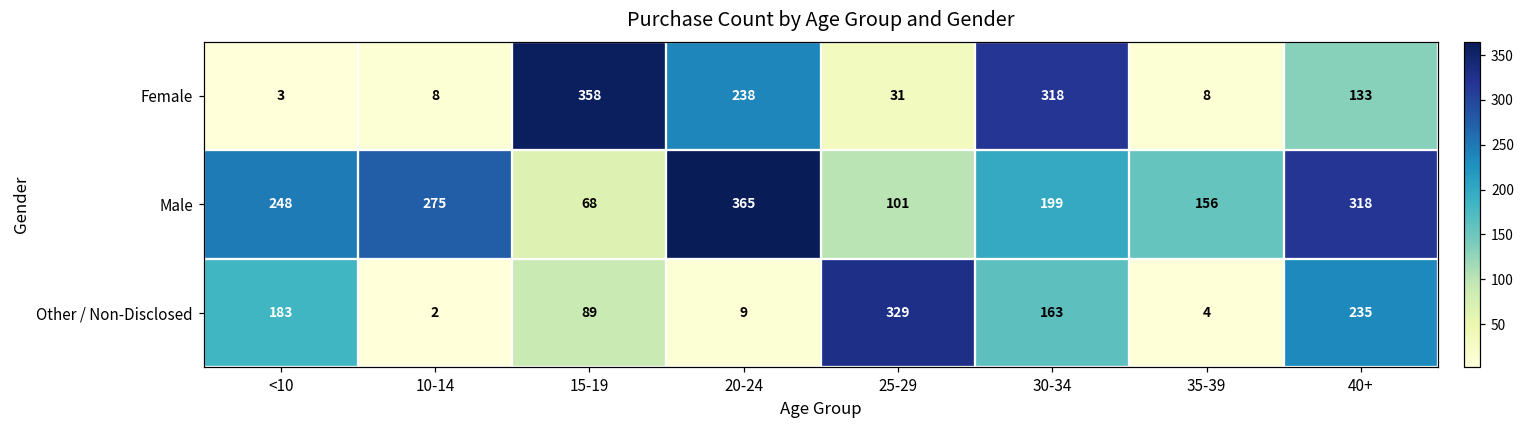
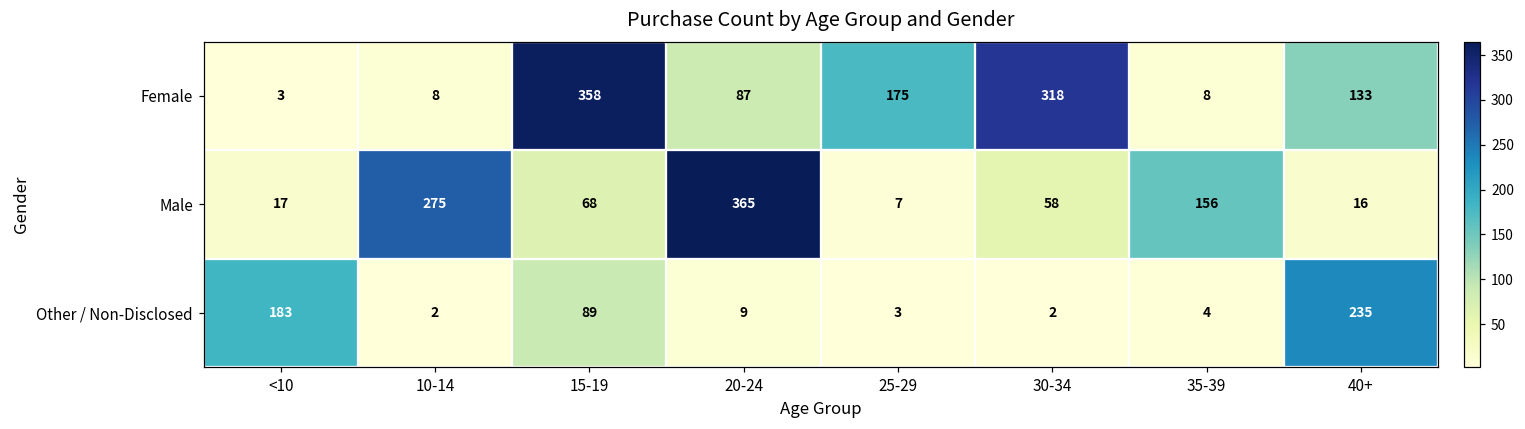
Female, 20-24: 238 -> 87
Female, 25-29: 31 -> 175
Male, <10: 248 -> 17
Male, 25-29: 101 -> 7
Male, 30-34: 199 -> 58
Male, 40+: 318 -> 16
Other / Non-Disclosed, 25-29: 329 -> 3
Other / Non-Disclosed, 30-34: 163 -> 2
